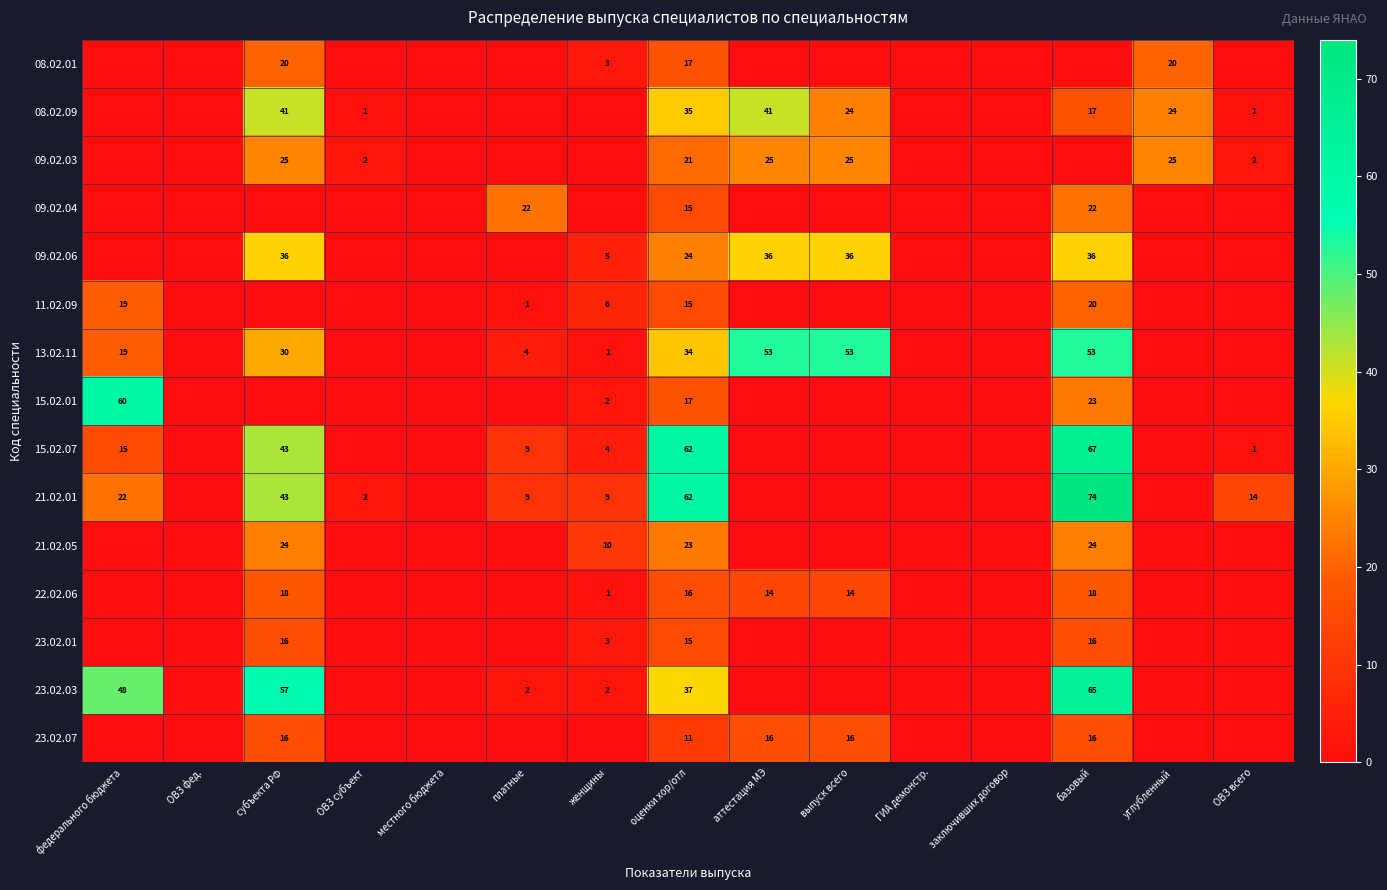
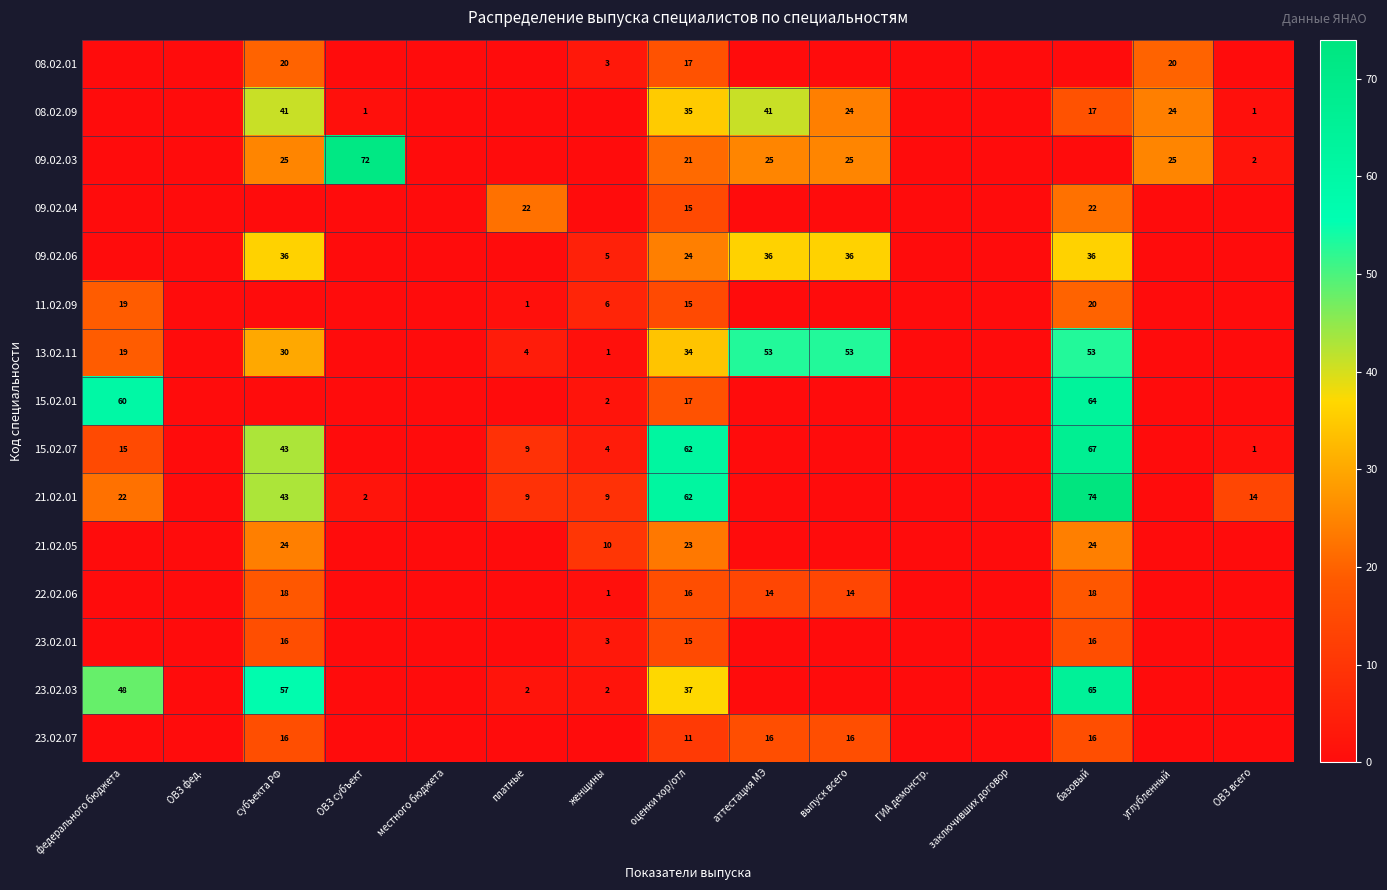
09.02.03, ОВЗ субъект: 2 -> 72
15.02.01, базовый: 23 -> 64
